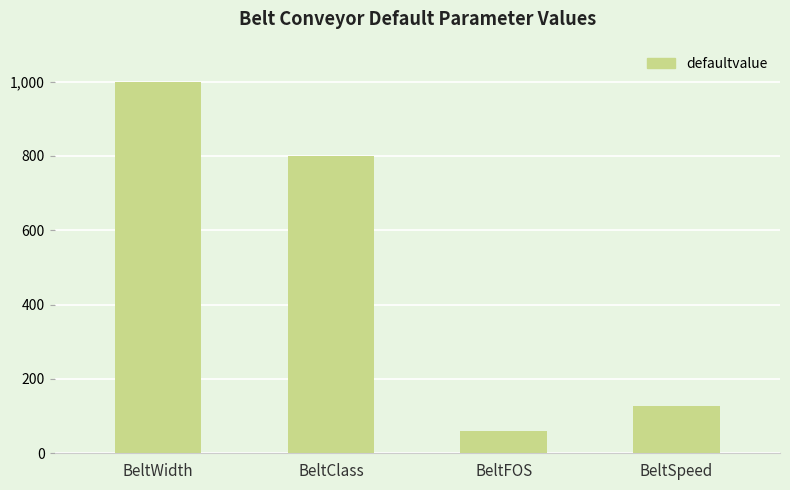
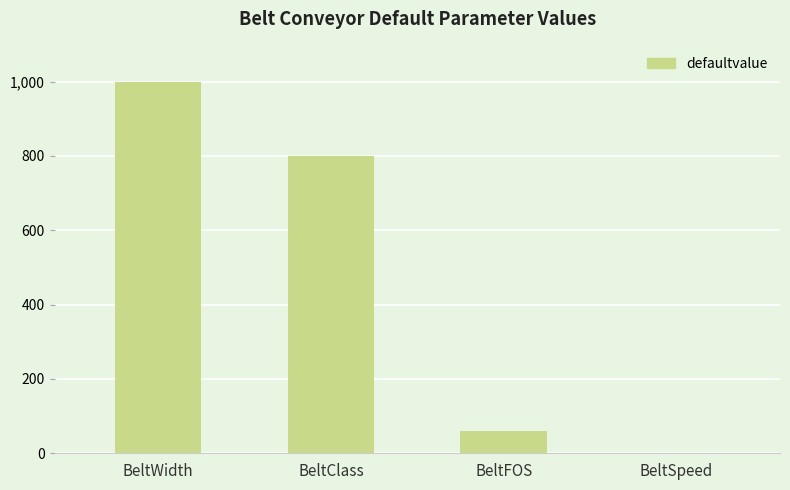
BeltSpeed: 130 -> 0
